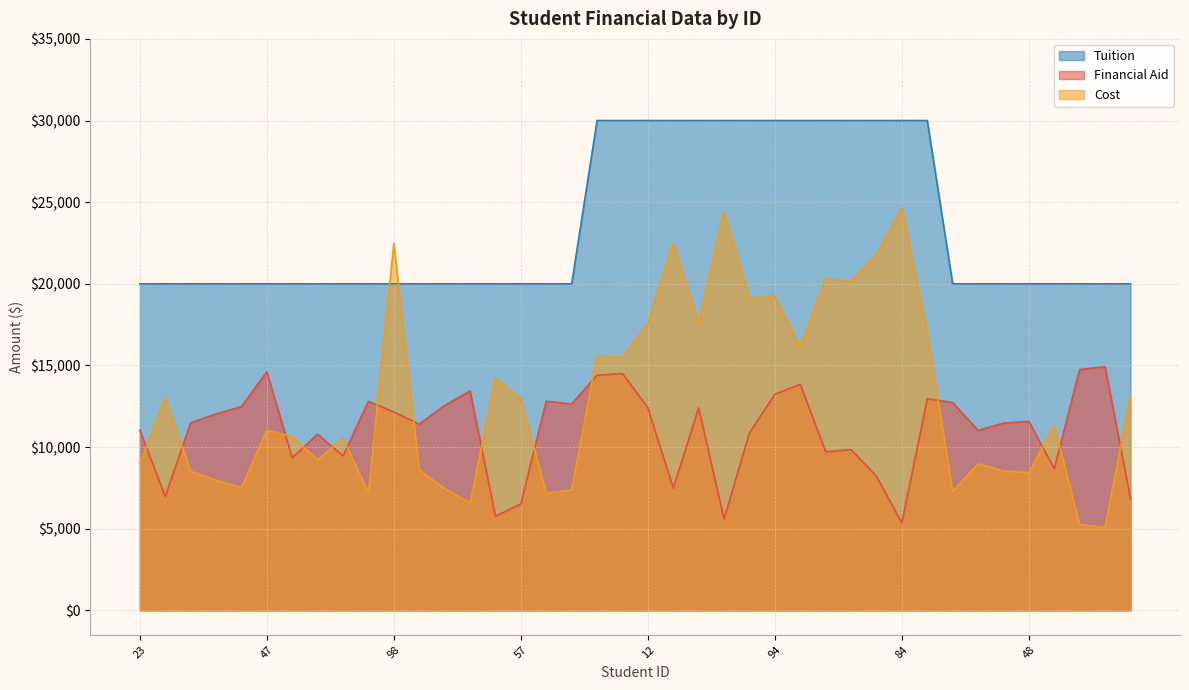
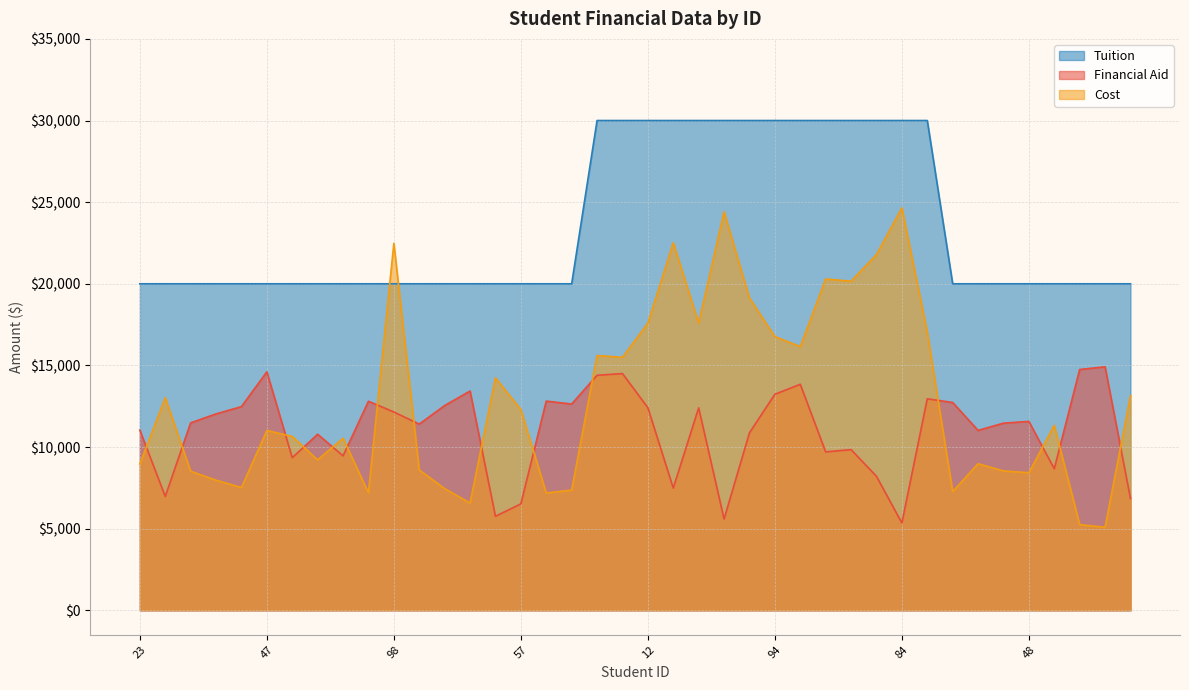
Cost, 57: $12,900 -> $12,300
Cost, 94: $19,200 -> $16,800
